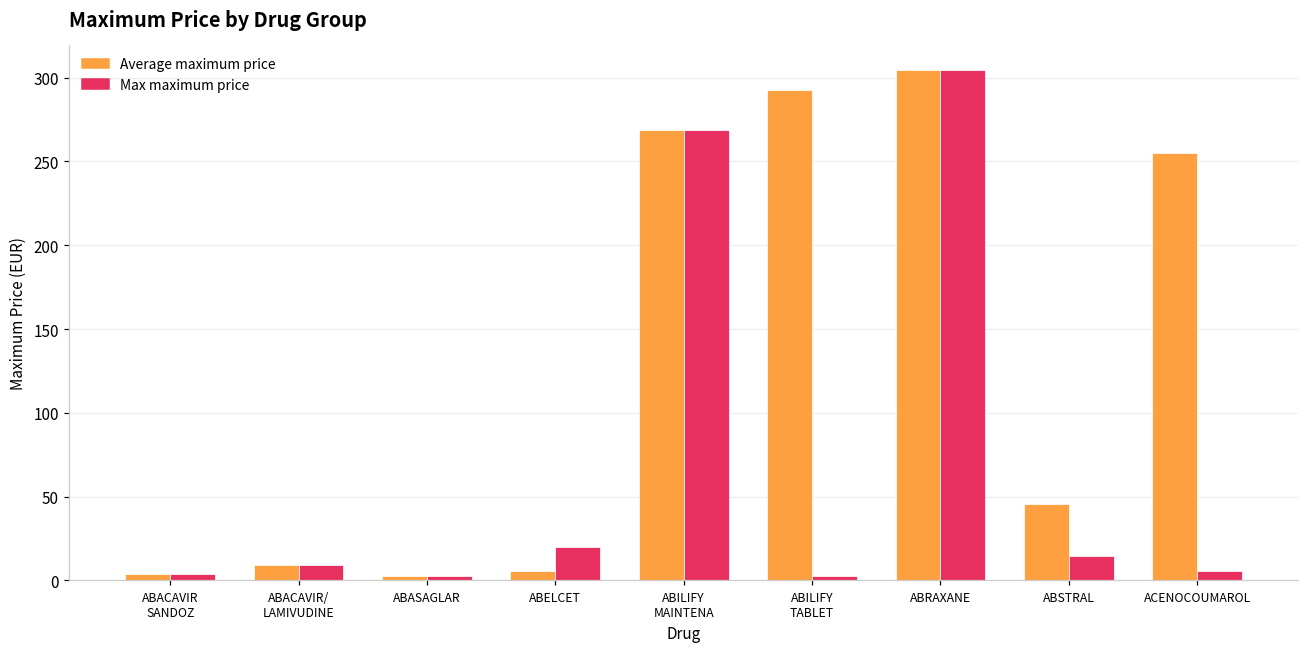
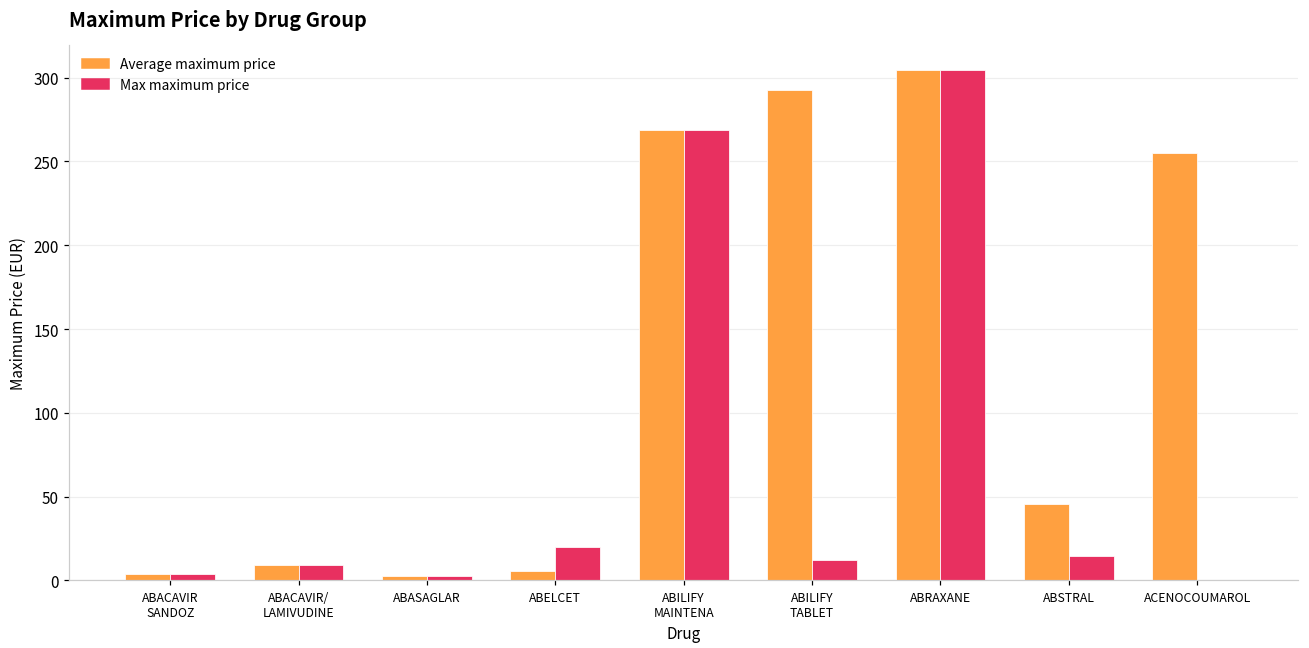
Max maximum price, ABILIFY TABLET: 3 -> 12
Max maximum price, ACENOCOUMAROL: 6 -> 0
